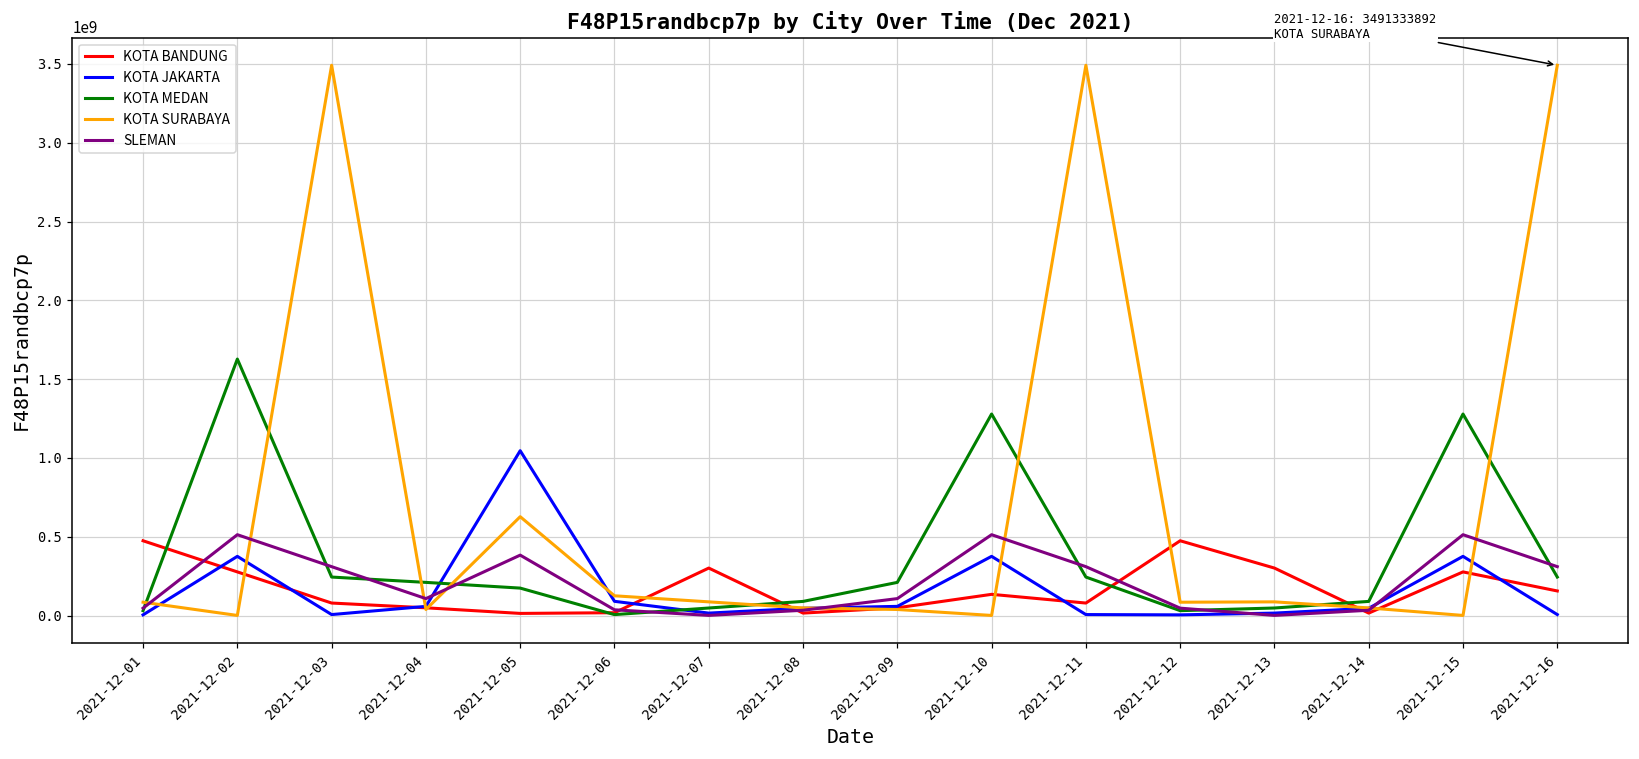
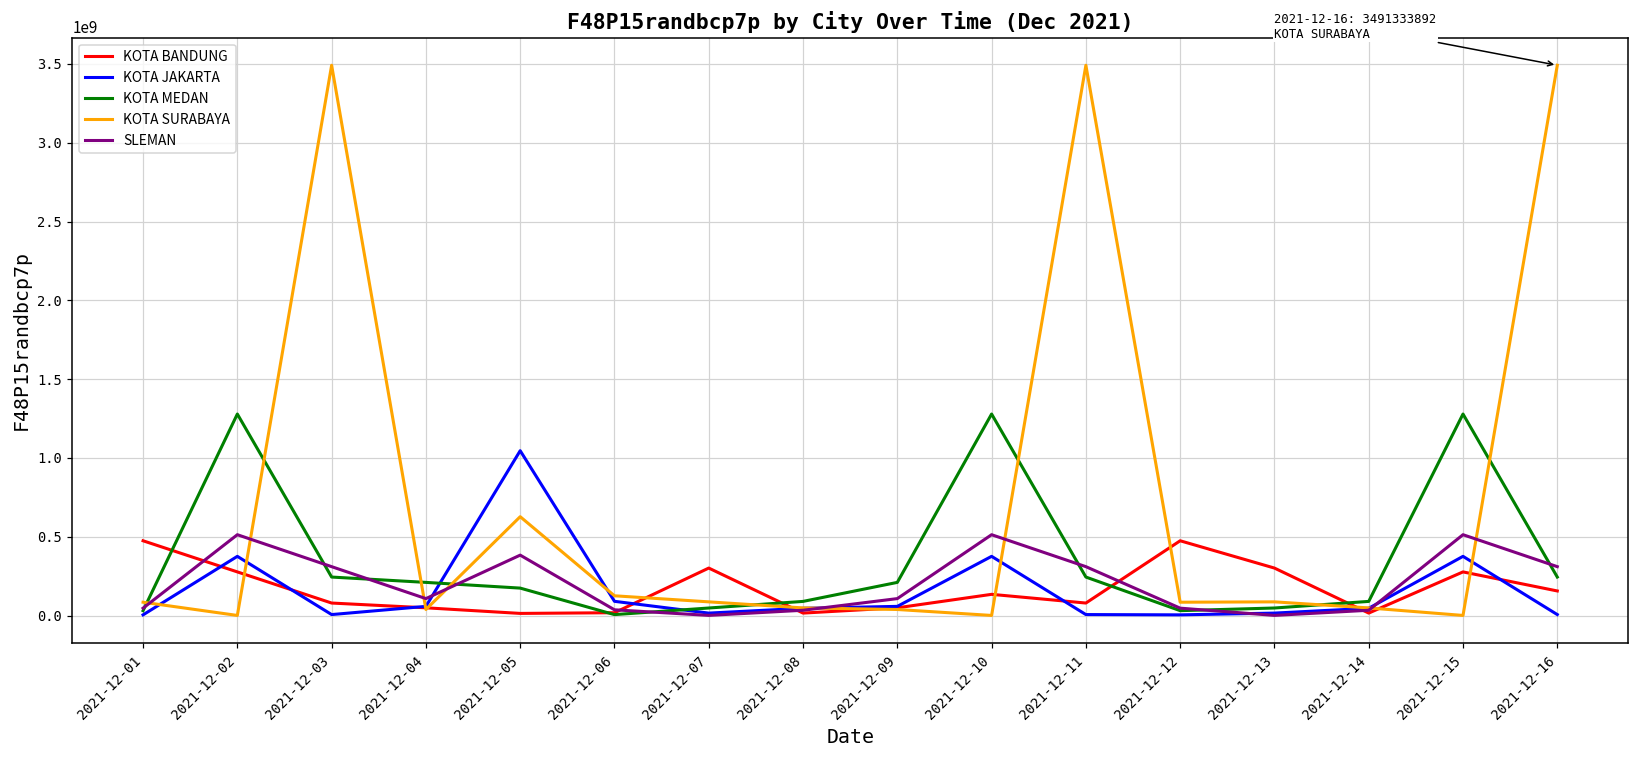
KOTA MEDAN, 2021-12-02: 1630000000 -> 1280000000
